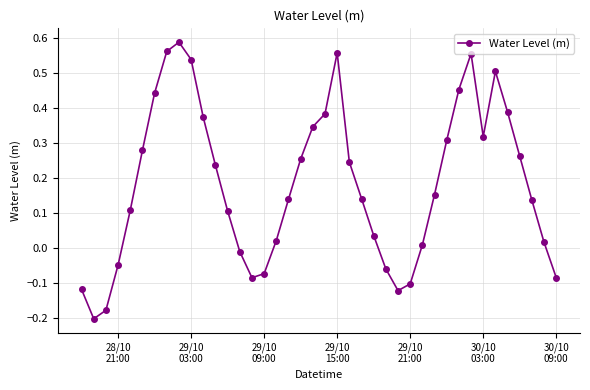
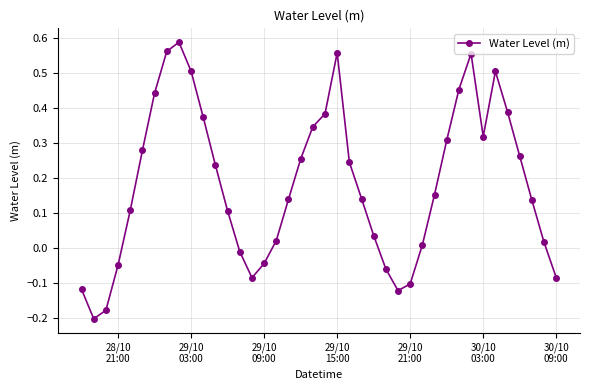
29/10 03:00: 0.54 -> 0.50
29/10 09:00: -0.07 -> -0.04
